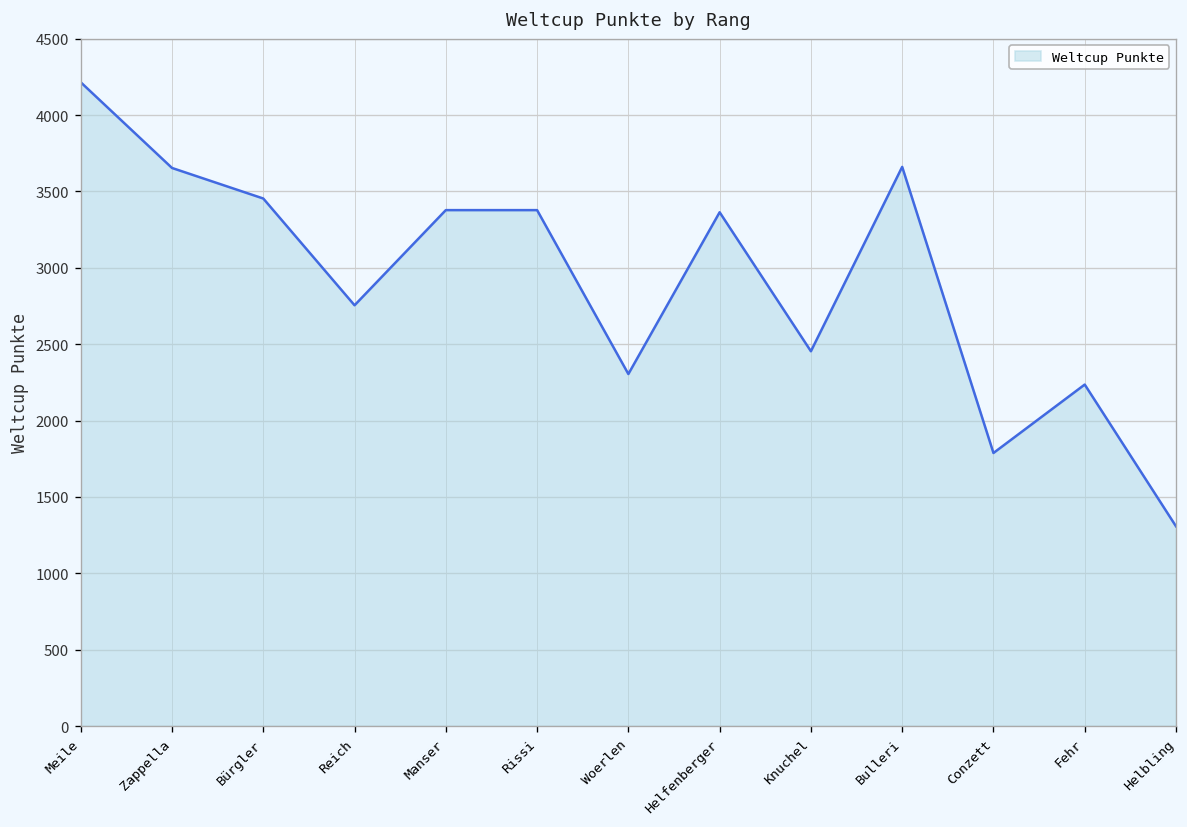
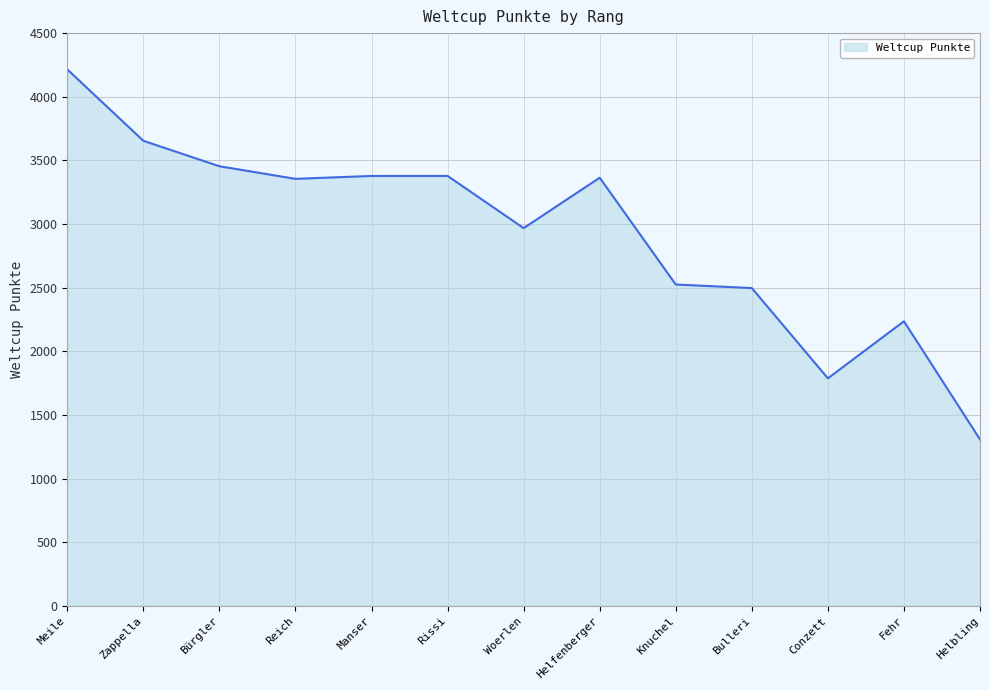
Reich: 2760 -> 3360
Woerlen: 2310 -> 2970
Knuchel: 2450 -> 2530
Bulleri: 3660 -> 2500
